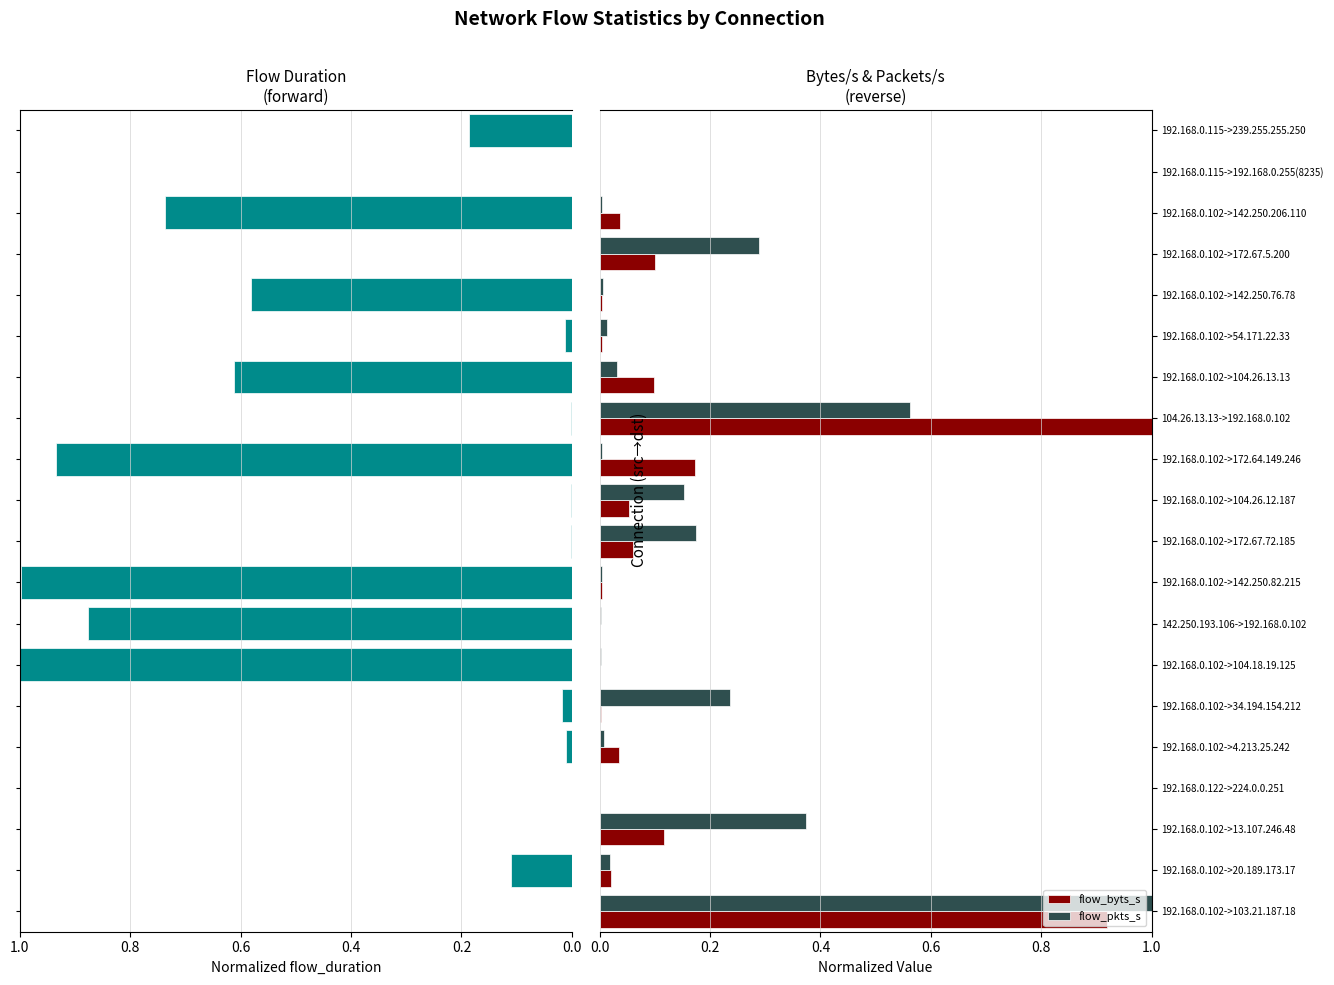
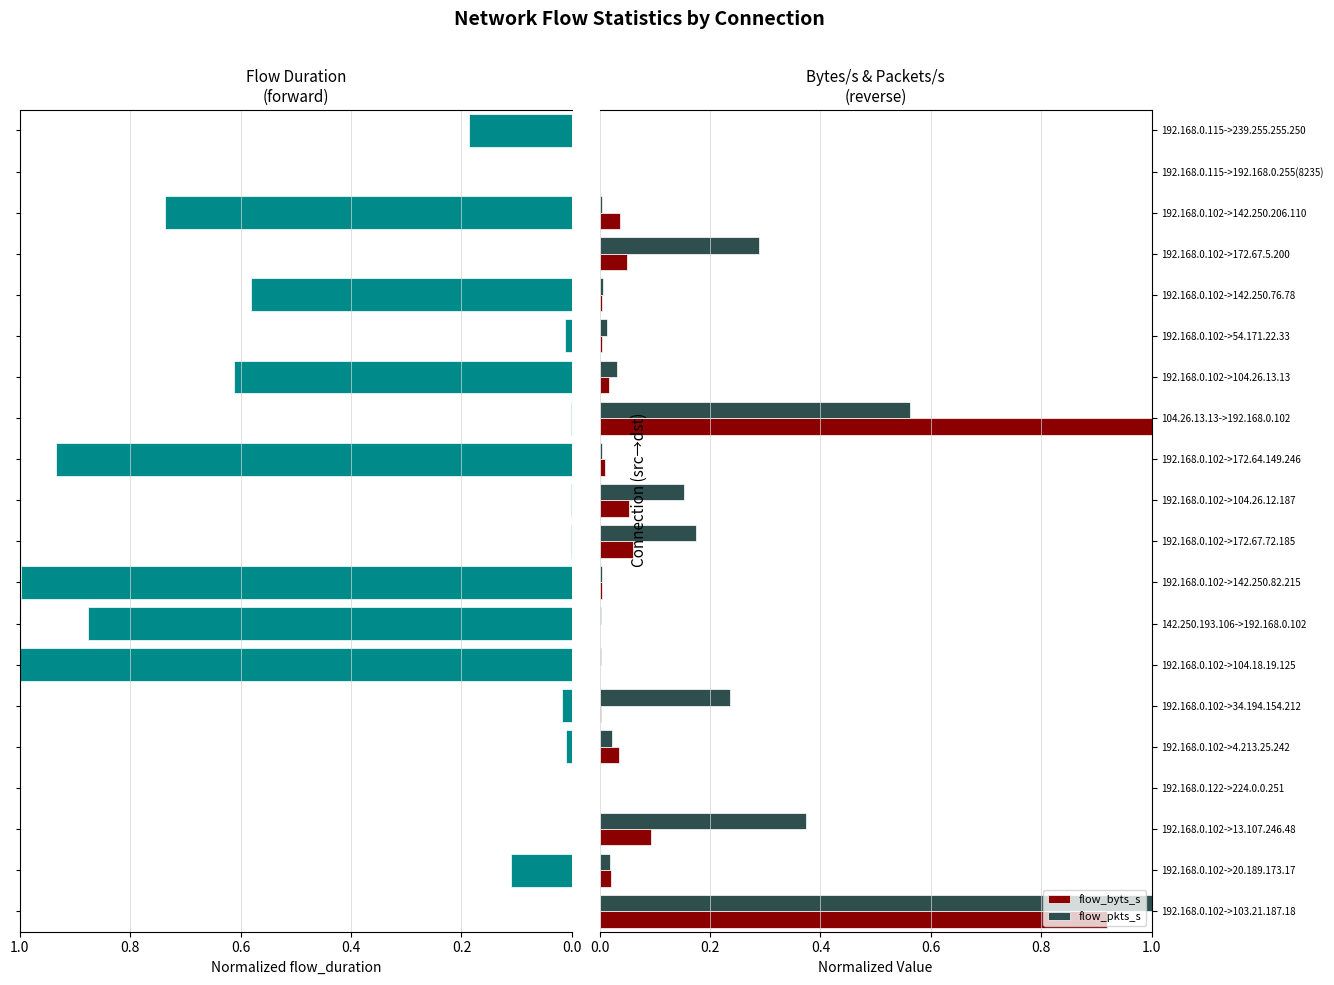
Bytes/s & Packets/s (reverse), flow_byts_s, 192.168.0.102->172.67.5.200: 0.10 -> 0.05
Bytes/s & Packets/s (reverse), flow_byts_s, 192.168.0.102->104.26.13.13: 0.10 -> 0.02
Bytes/s & Packets/s (reverse), flow_byts_s, 192.168.0.102->172.64.149.246: 0.17 -> 0.01
Bytes/s & Packets/s (reverse), flow_pkts_s, 192.168.0.102->4.213.25.242: 0.01 -> 0.02
Bytes/s & Packets/s (reverse), flow_byts_s, 192.168.0.102->13.107.246.48: 0.12 -> 0.09
